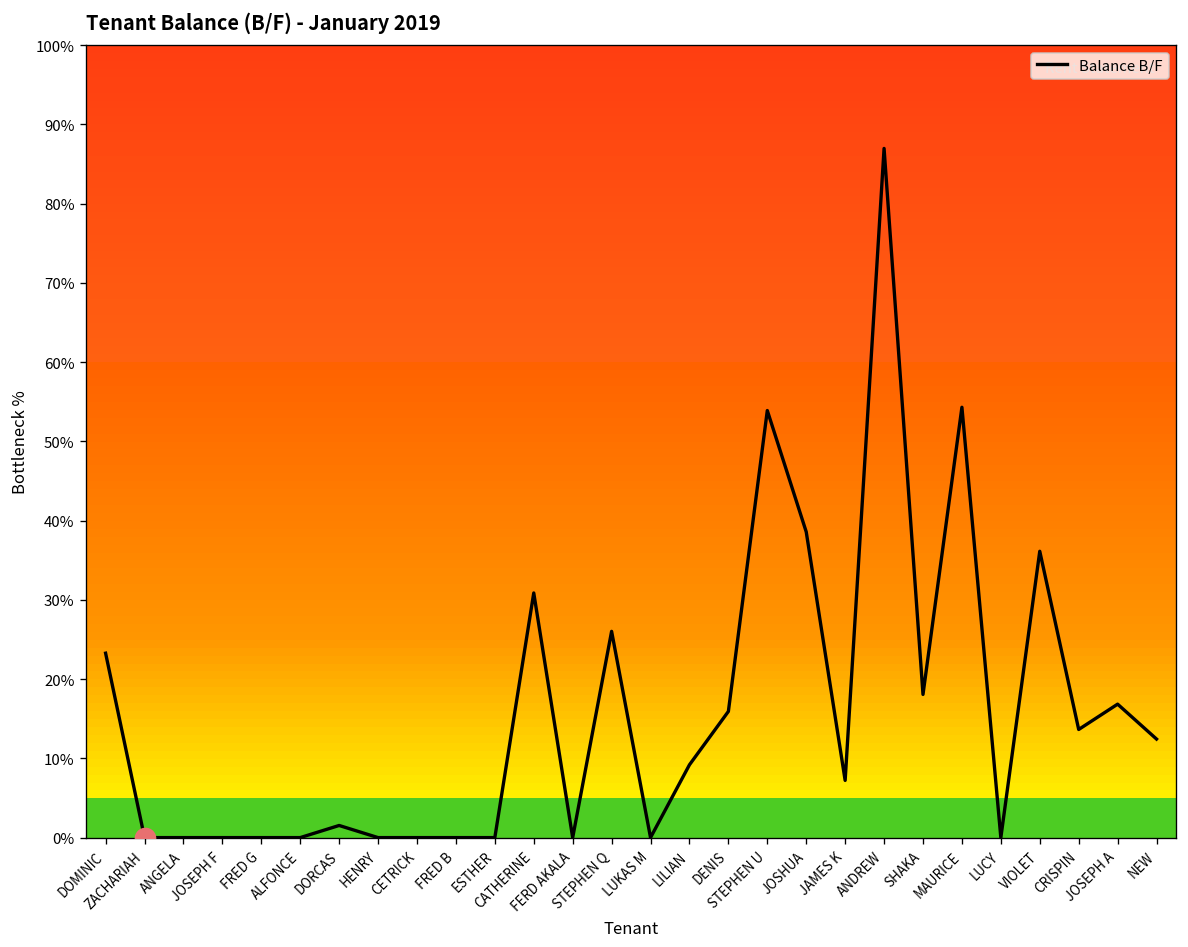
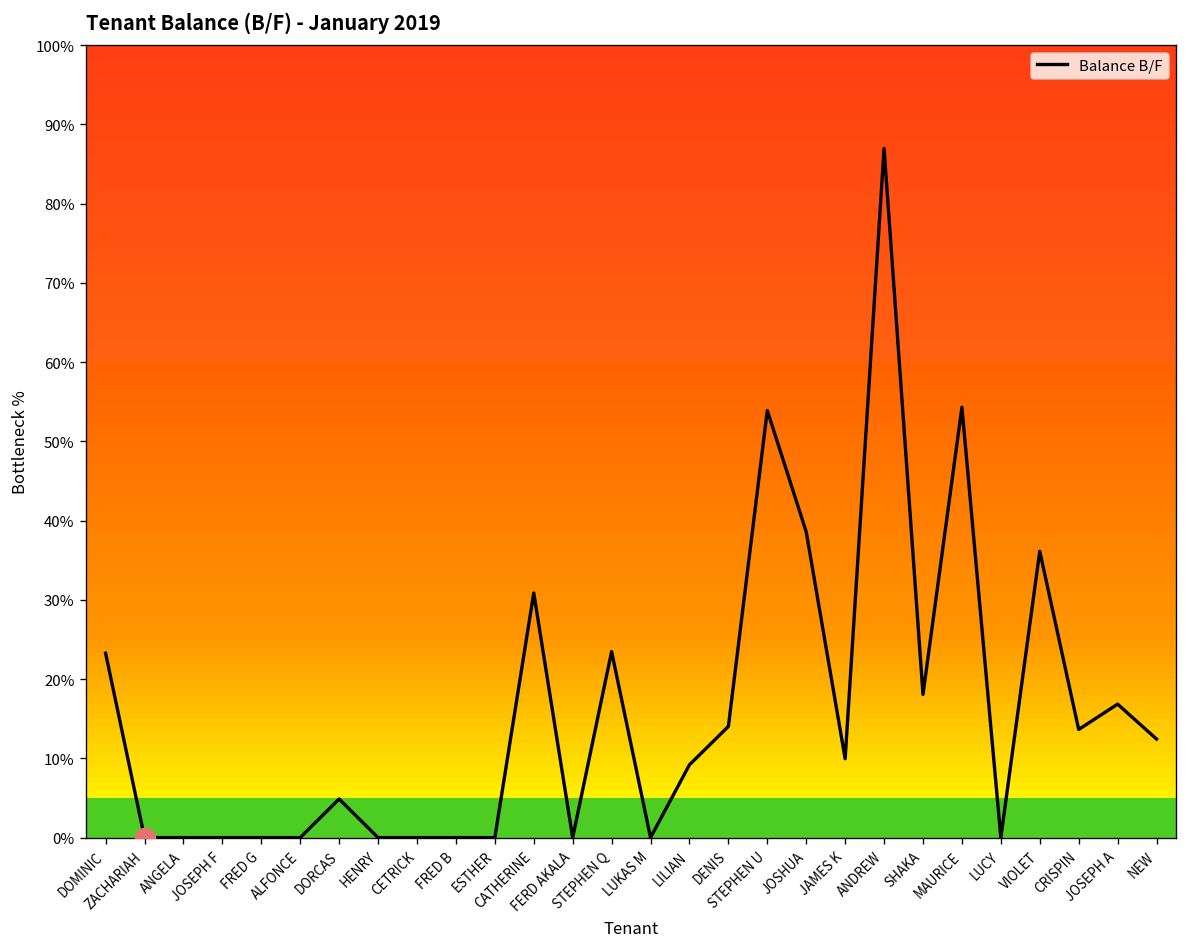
Balance B/F, DORCAS: 2% -> 5%
Balance B/F, STEPHEN Q: 26% -> 23%
Balance B/F, DENIS: 16% -> 14%
Balance B/F, JAMES K: 7% -> 10%
